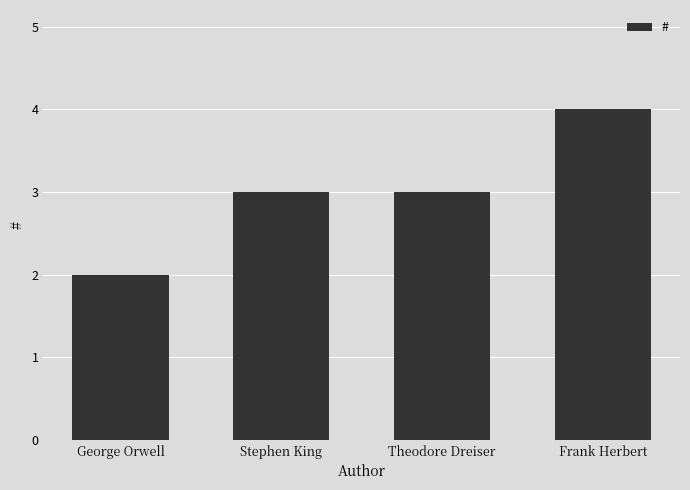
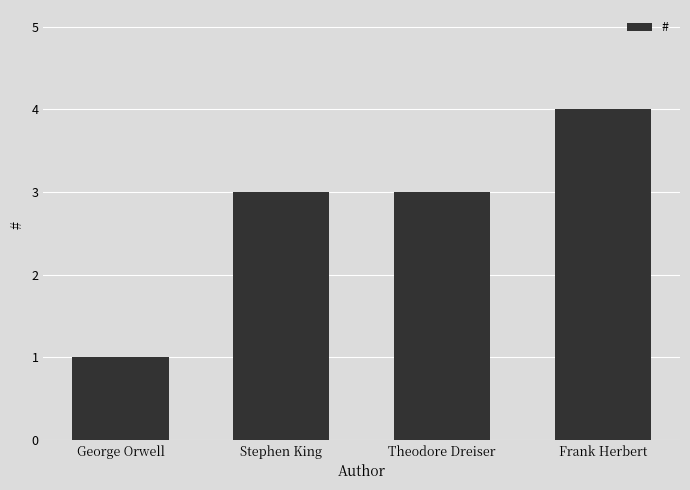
George Orwell: 2 -> 1
